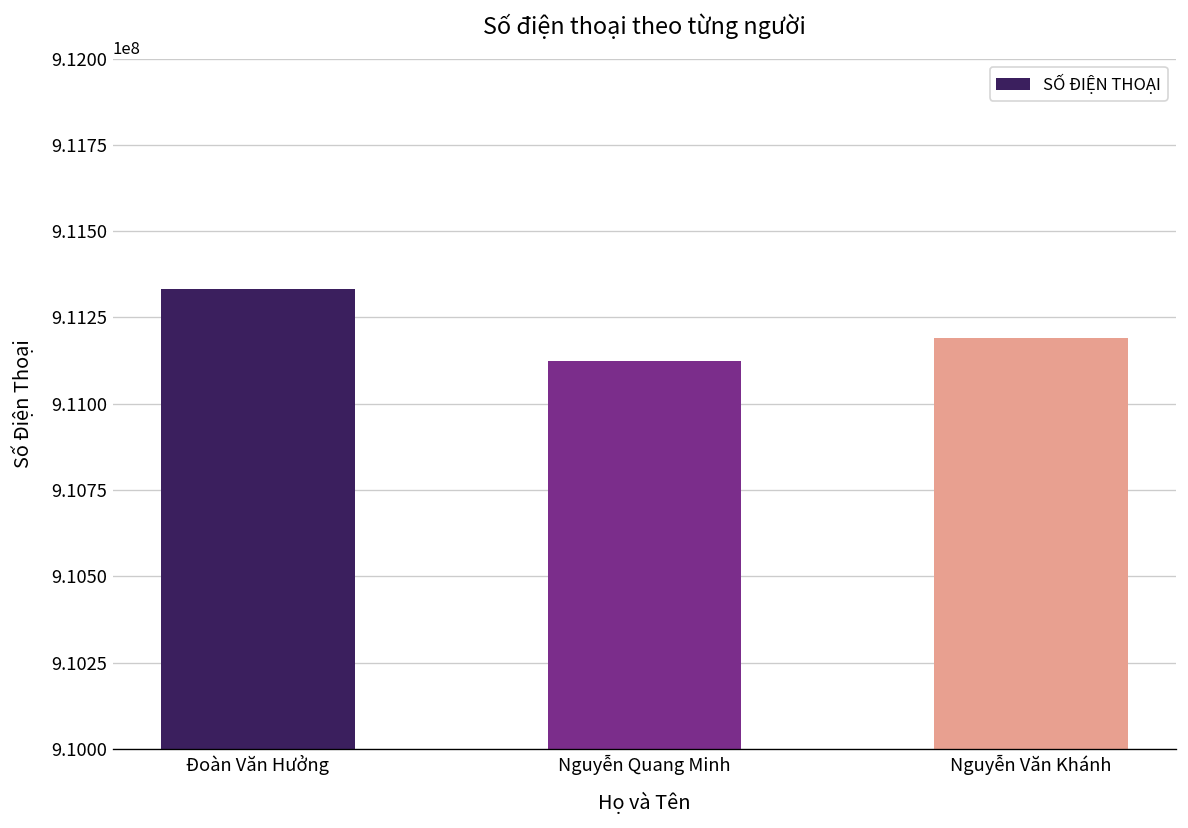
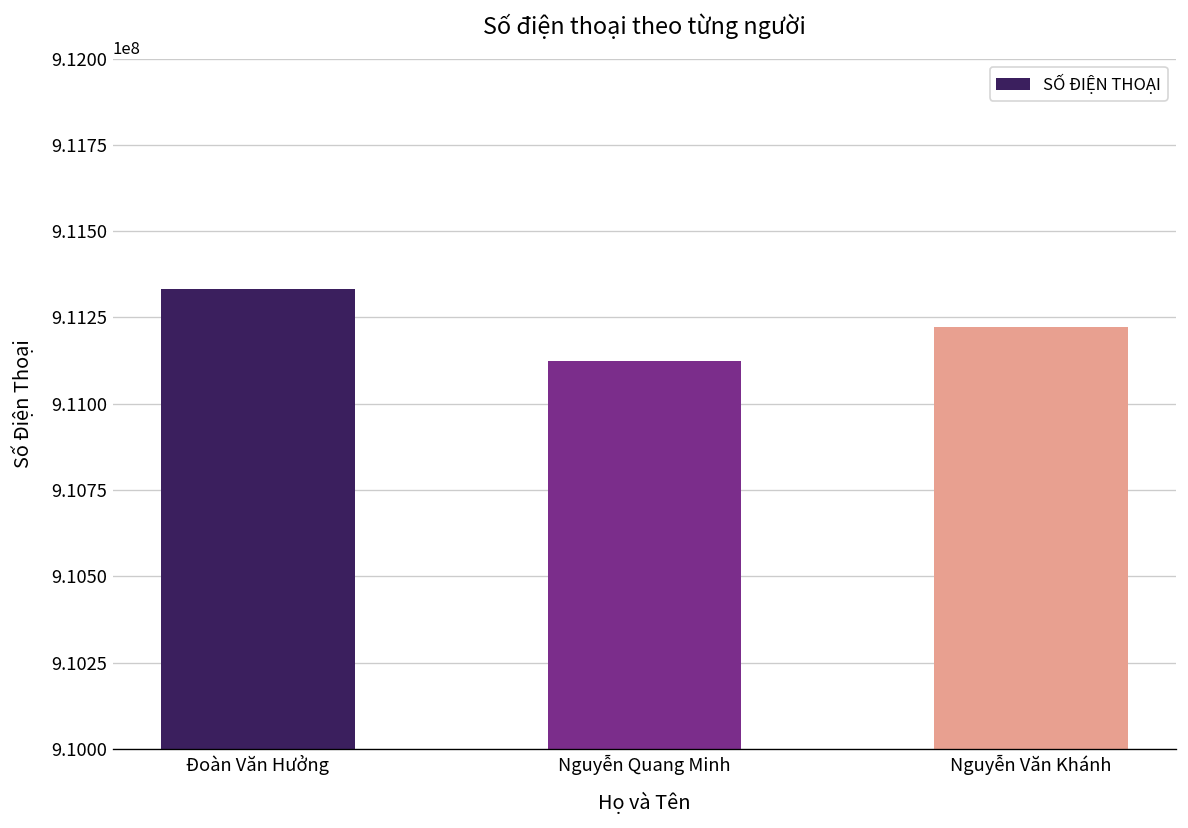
Nguyễn Văn Khánh: 911190000 -> 911220000
